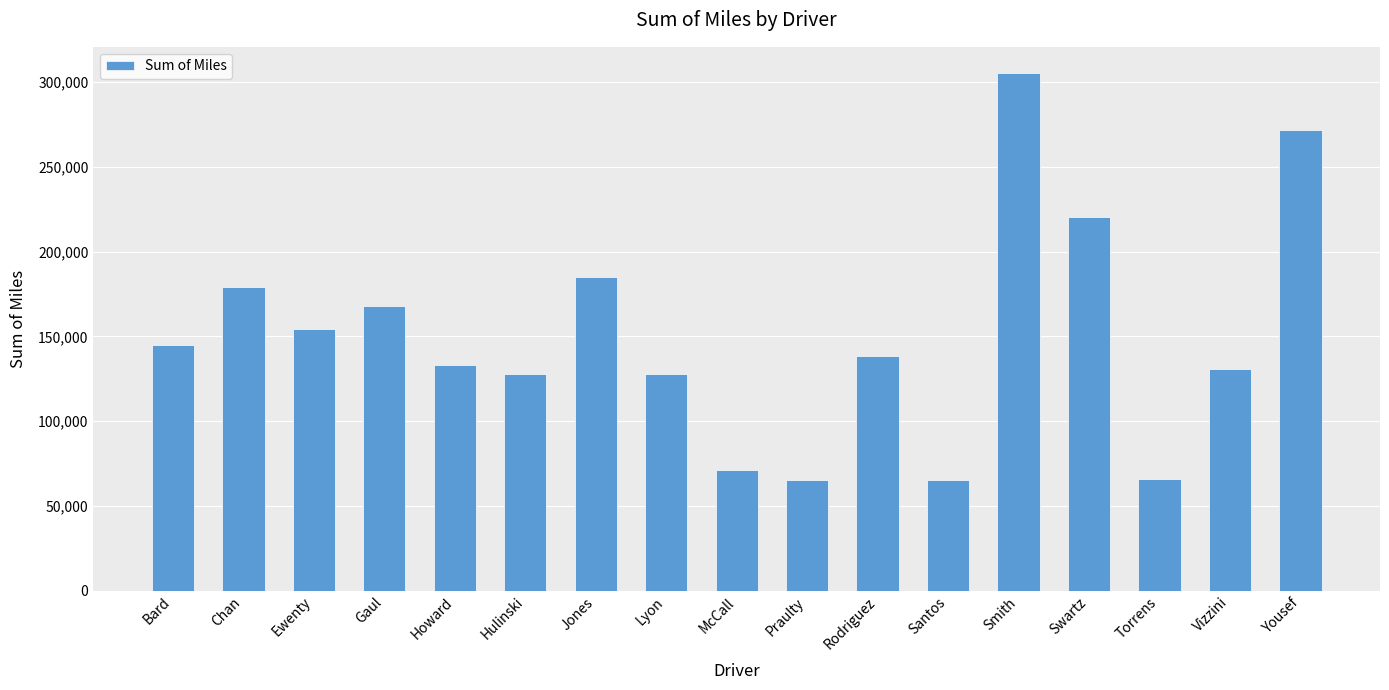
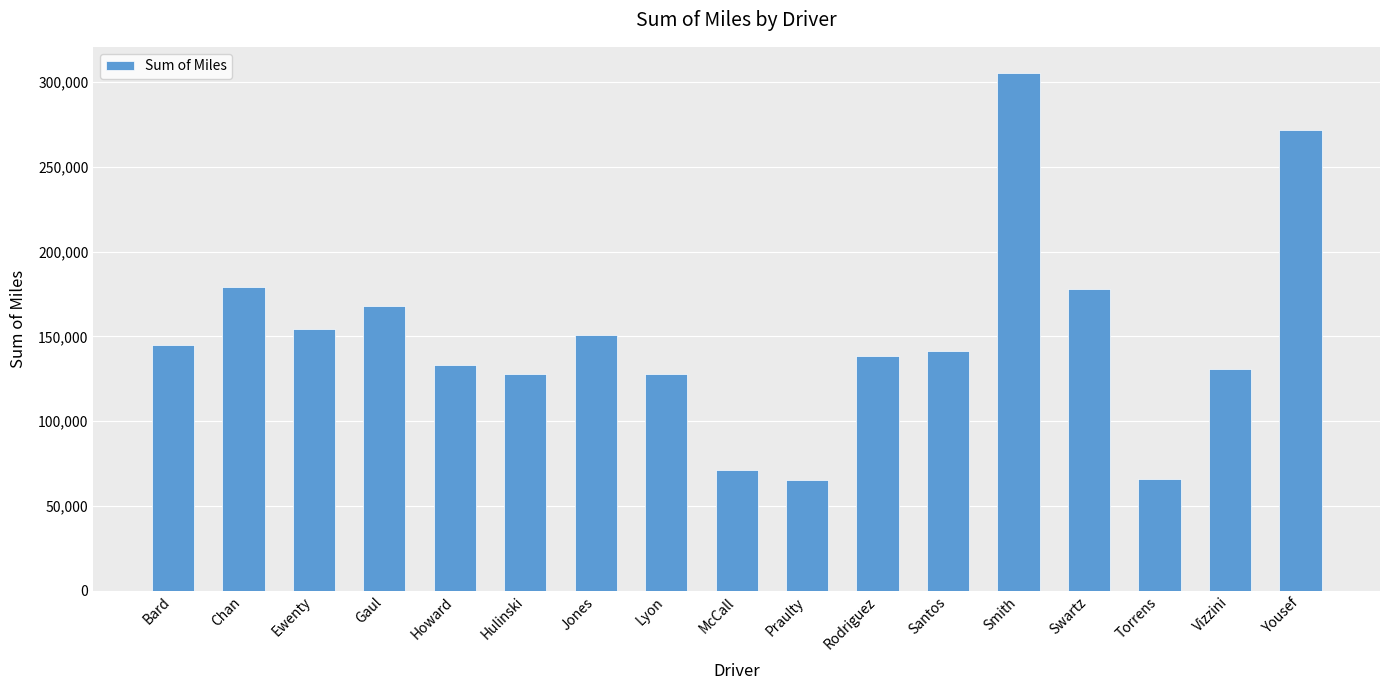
Jones: 185,000 -> 151,000
Santos: 65,000 -> 141,000
Swartz: 221,000 -> 178,000
